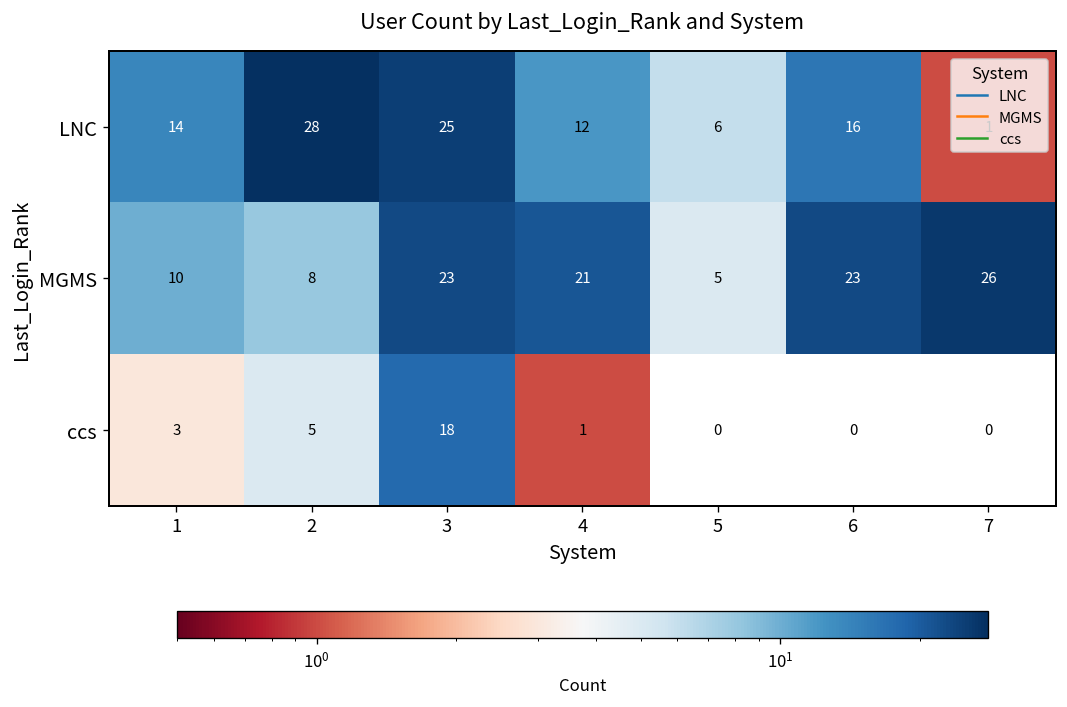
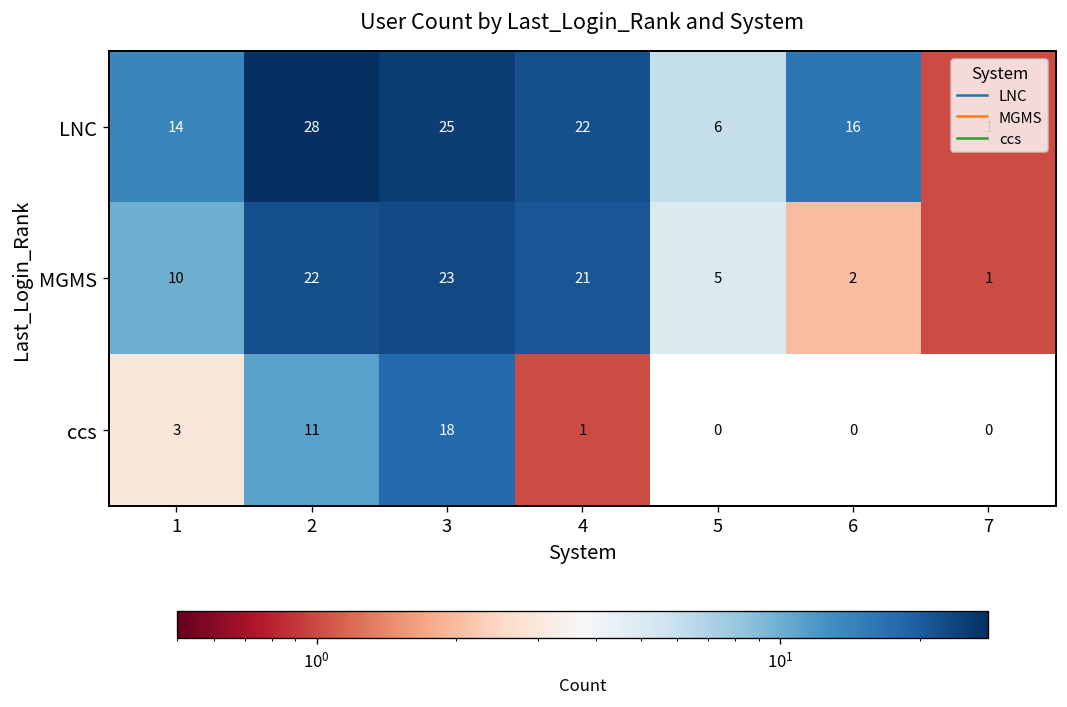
LNC, 4: 12 -> 22
MGMS, 2: 8 -> 22
MGMS, 6: 23 -> 2
MGMS, 7: 26 -> 1
ccs, 2: 5 -> 11
